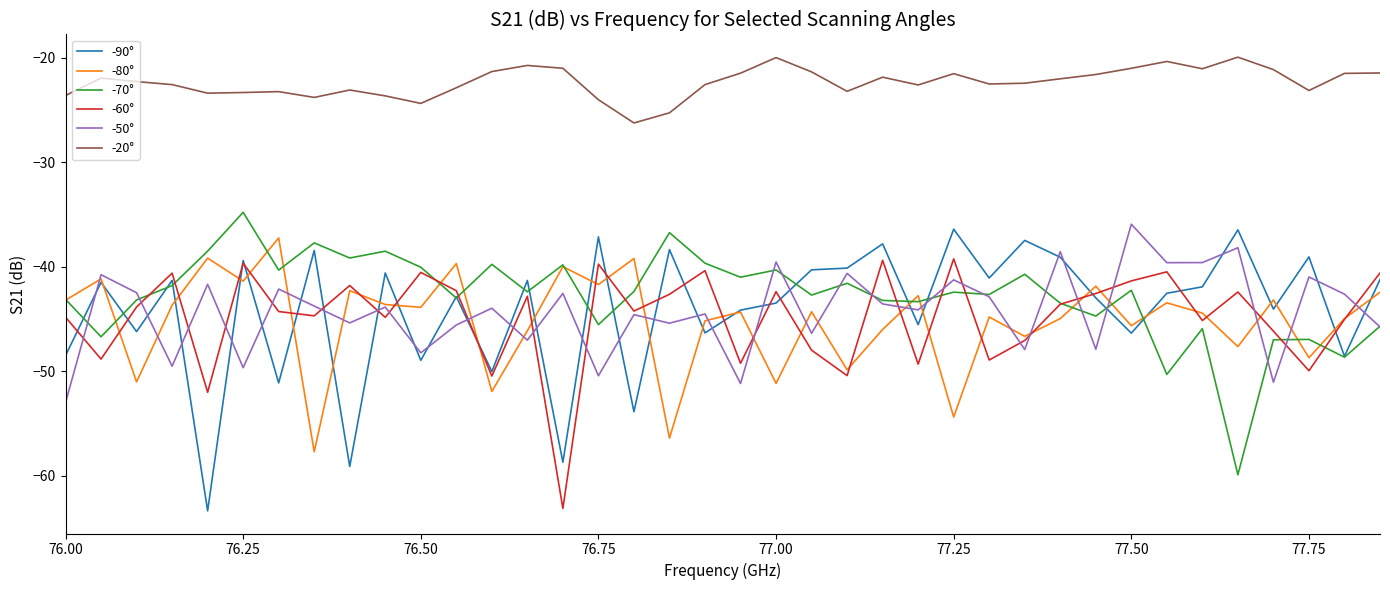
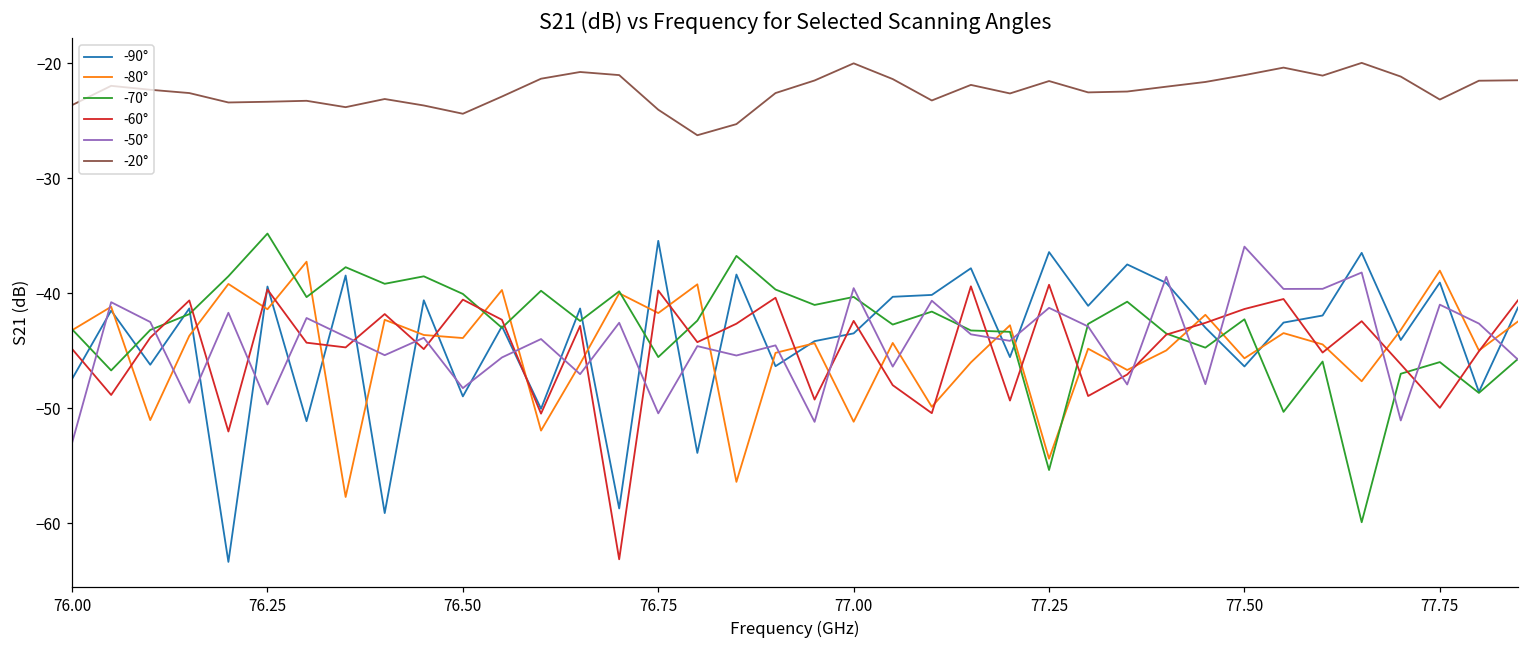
-90°, 76.00: -48.5 -> -47.4
-90°, 76.75: -37.1 -> -35.4
-70°, 77.25: -42.4 -> -55.4
-80°, 77.75: -48.7 -> -38.0
-70°, 77.75: -47.0 -> -46.0
